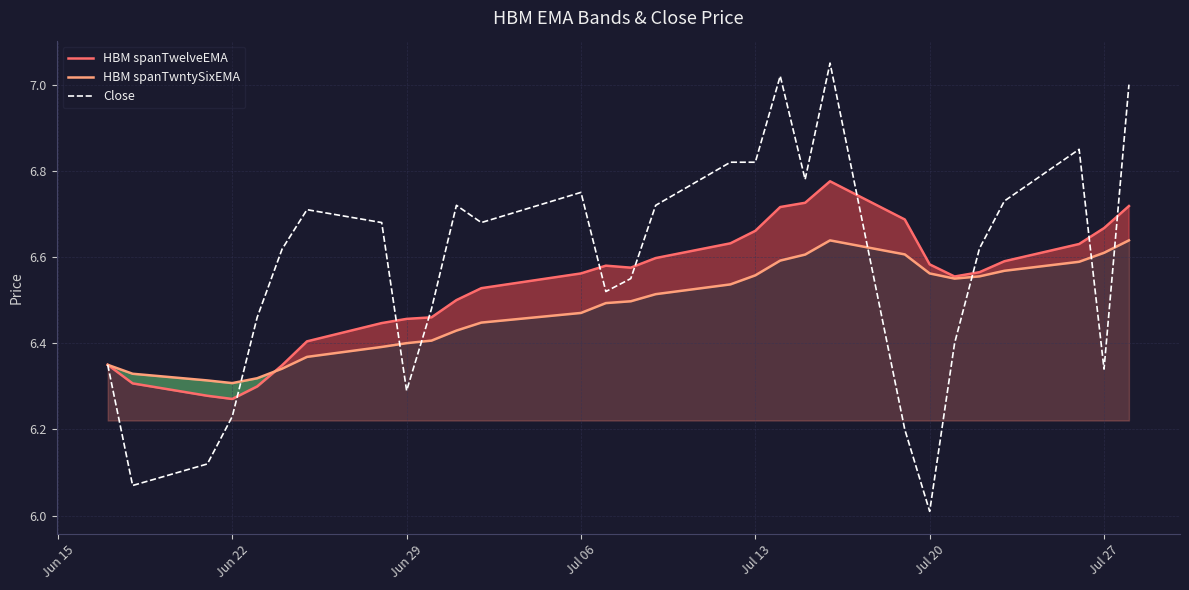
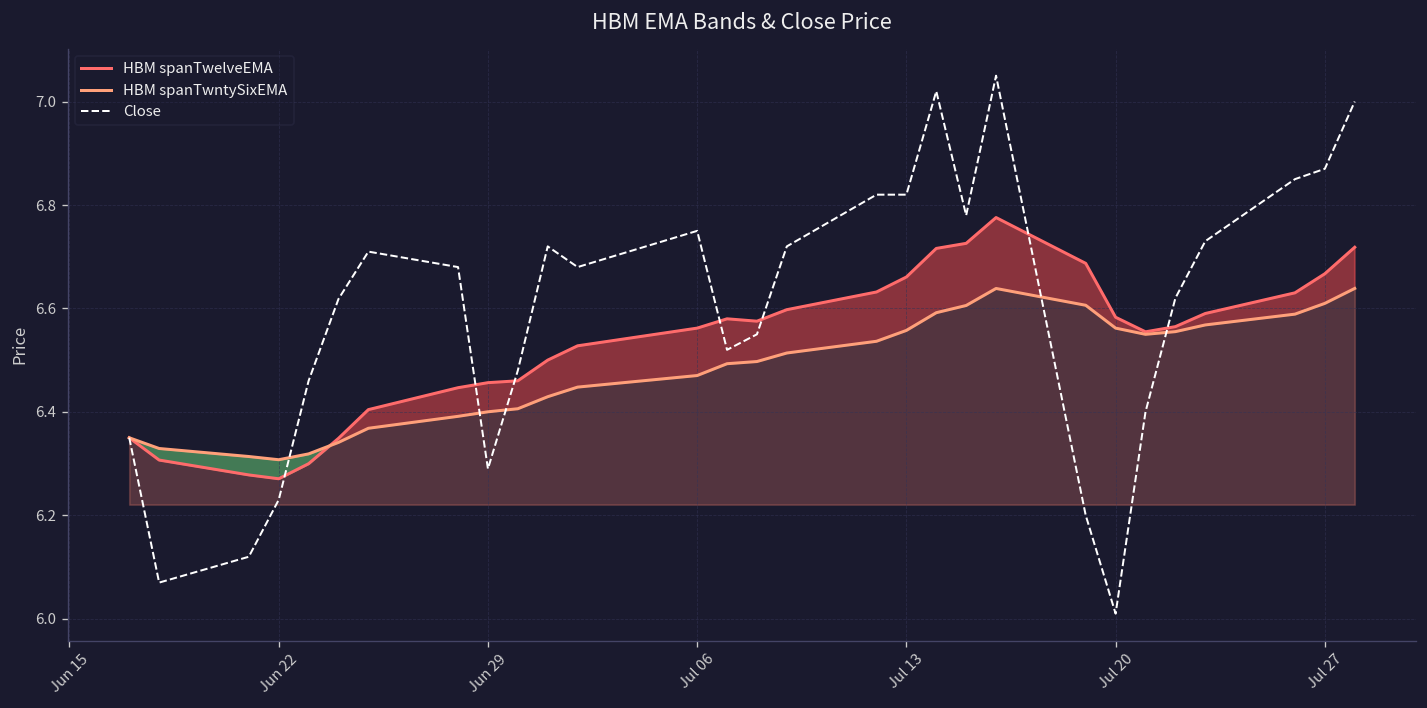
Close, Jul 27: 6.34 -> 6.87
